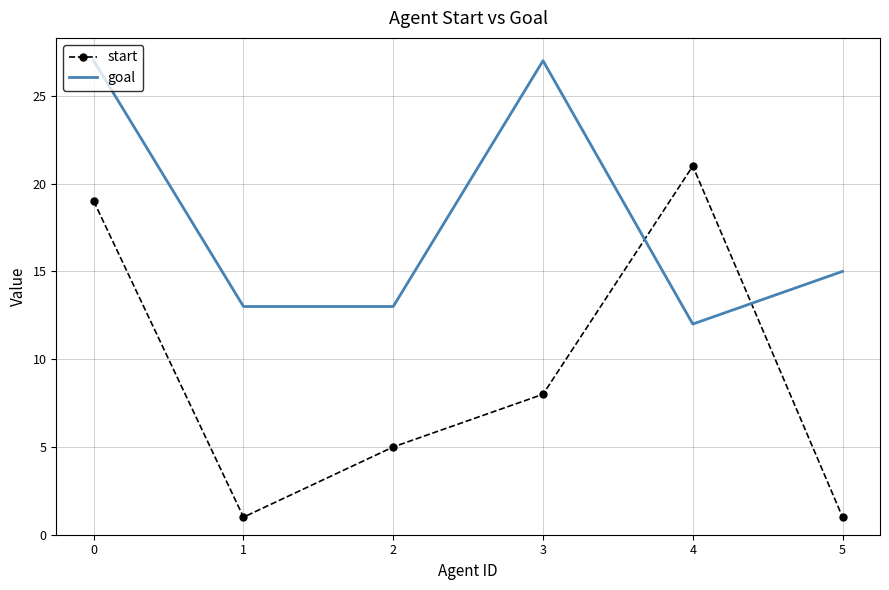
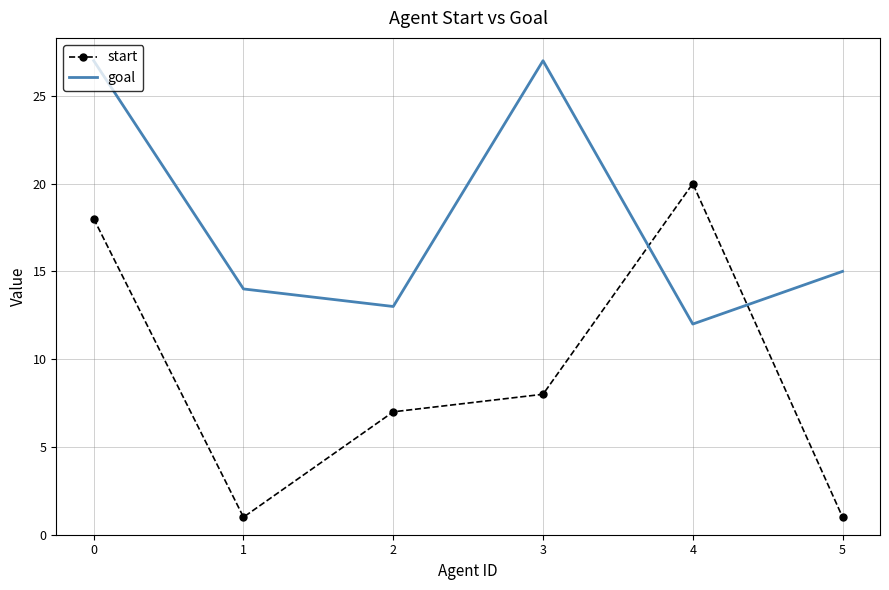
start, 0: 19 -> 18
goal, 1: 13 -> 14
start, 2: 5 -> 7
start, 4: 21 -> 20
